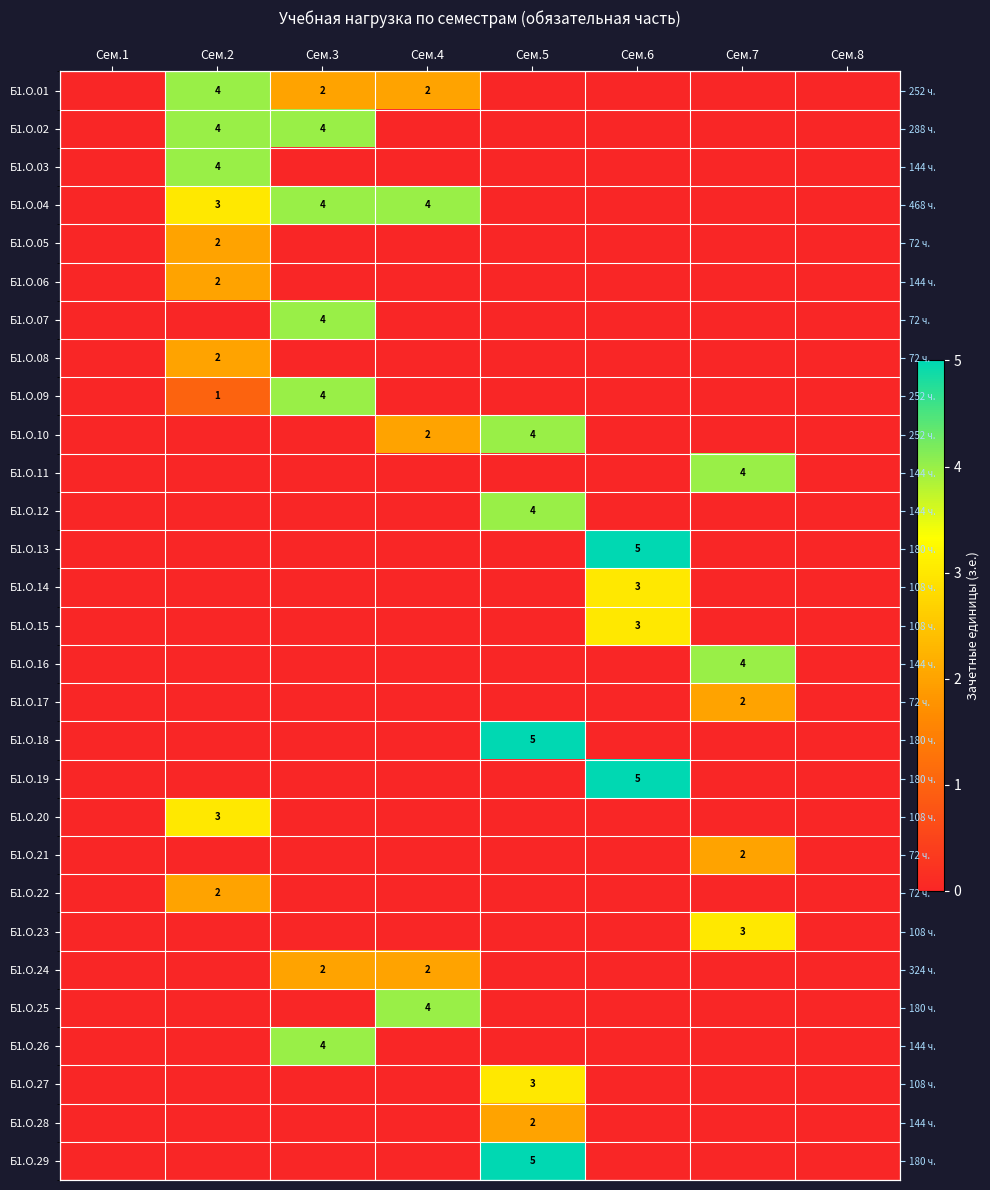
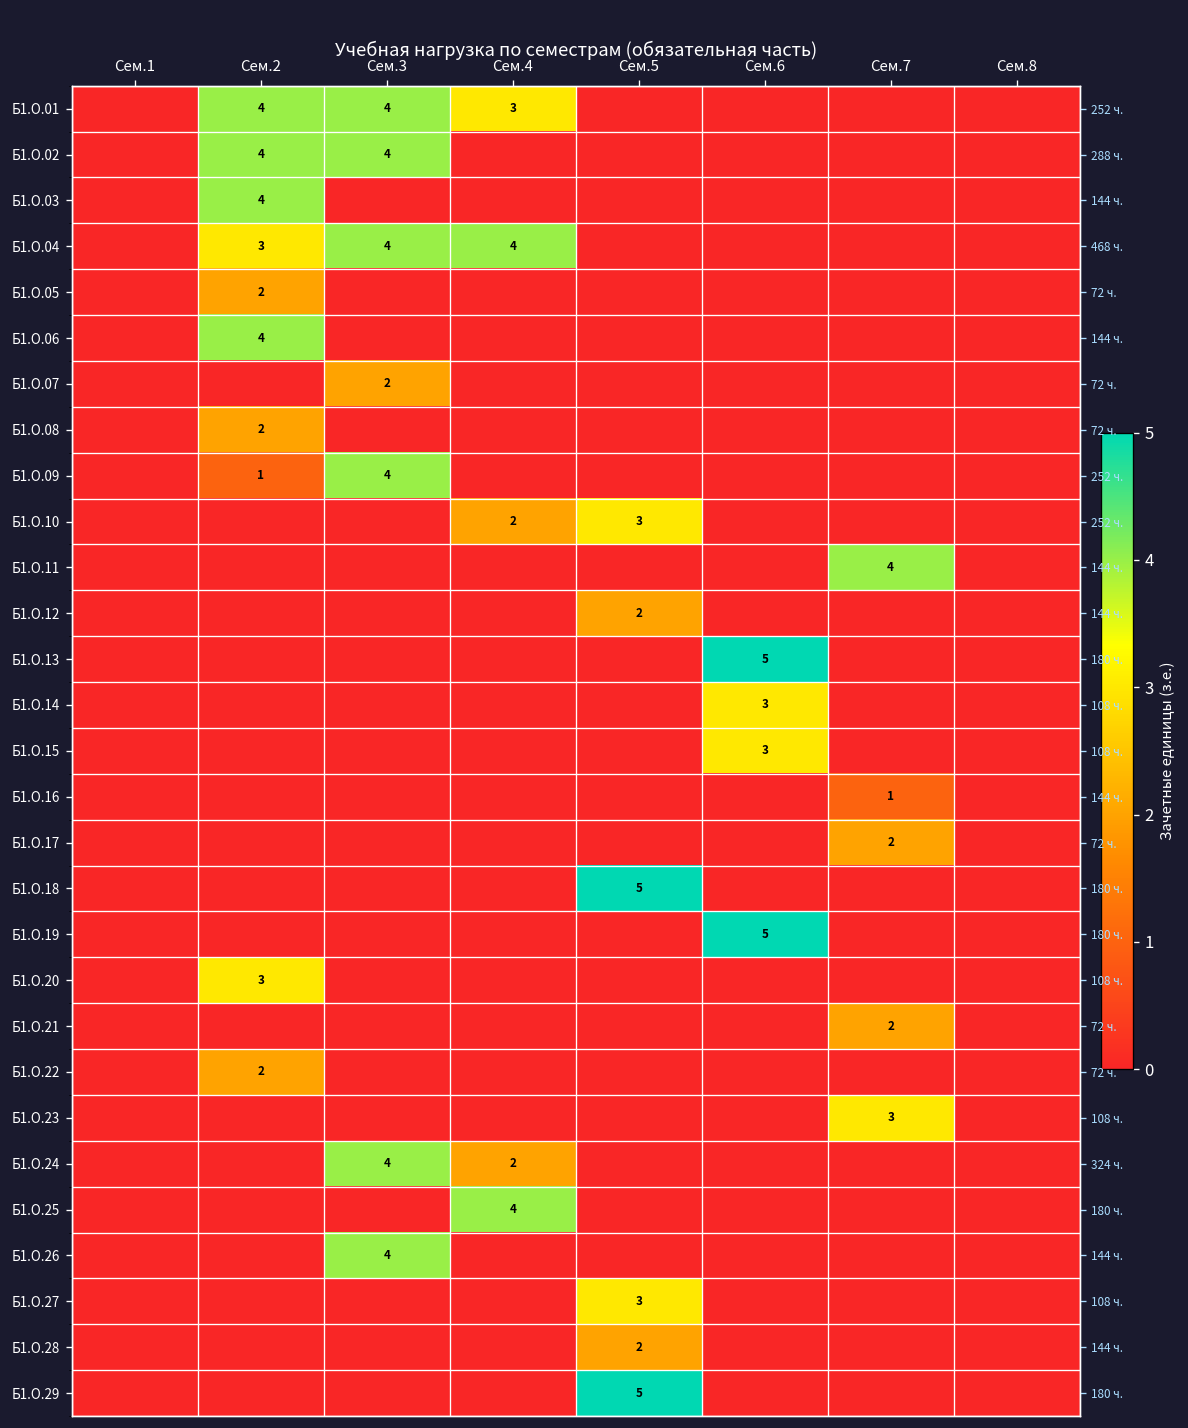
Б1.О.01, Сем.3: 2 -> 4
Б1.О.01, Сем.4: 2 -> 3
Б1.О.06, Сем.2: 2 -> 4
Б1.О.07, Сем.3: 4 -> 2
Б1.О.10, Сем.5: 4 -> 3
Б1.О.12, Сем.5: 4 -> 2
Б1.О.16, Сем.7: 4 -> 1
Б1.О.24, Сем.3: 2 -> 4
